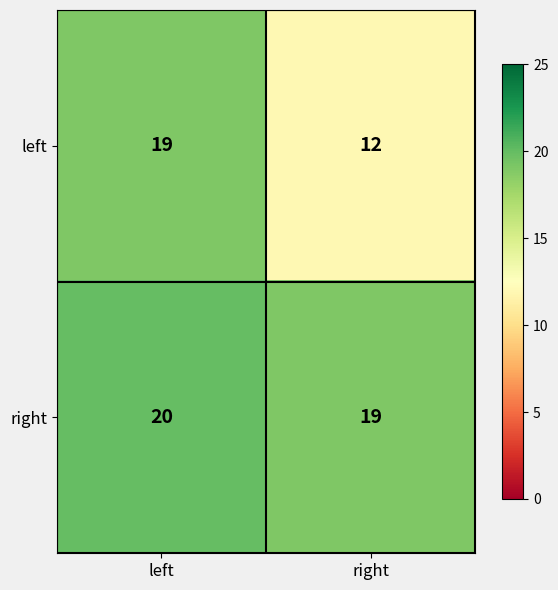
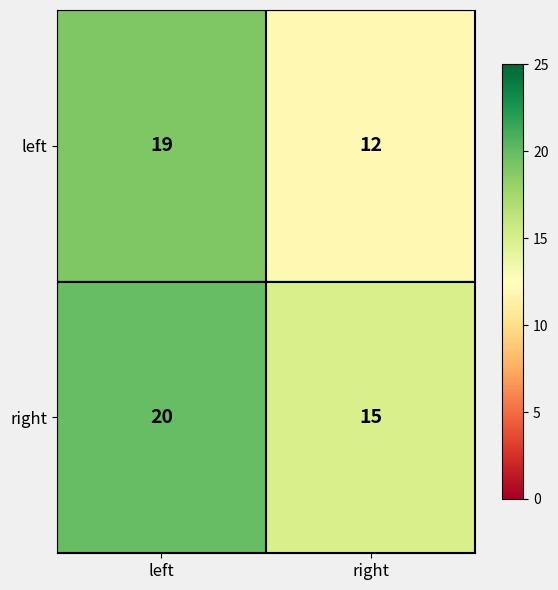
right, right: 19 -> 15
